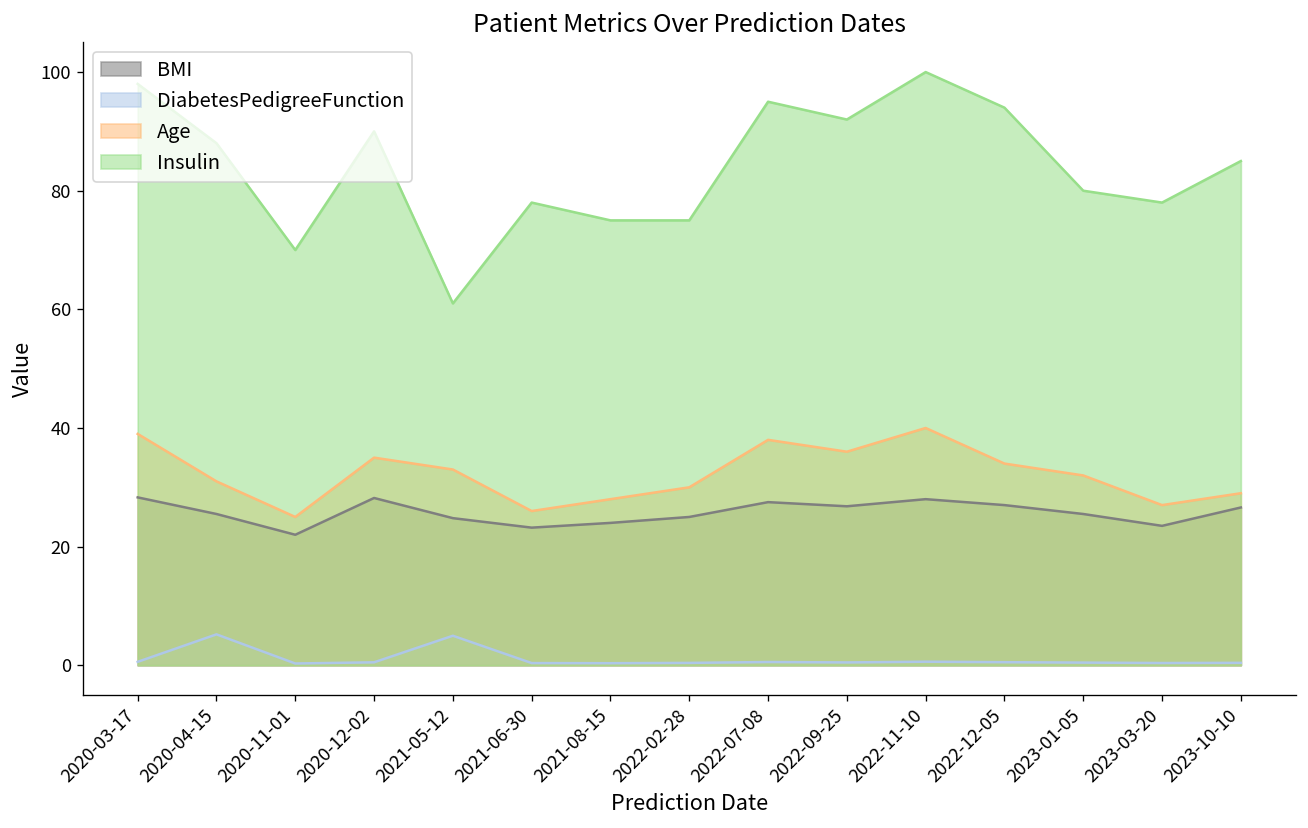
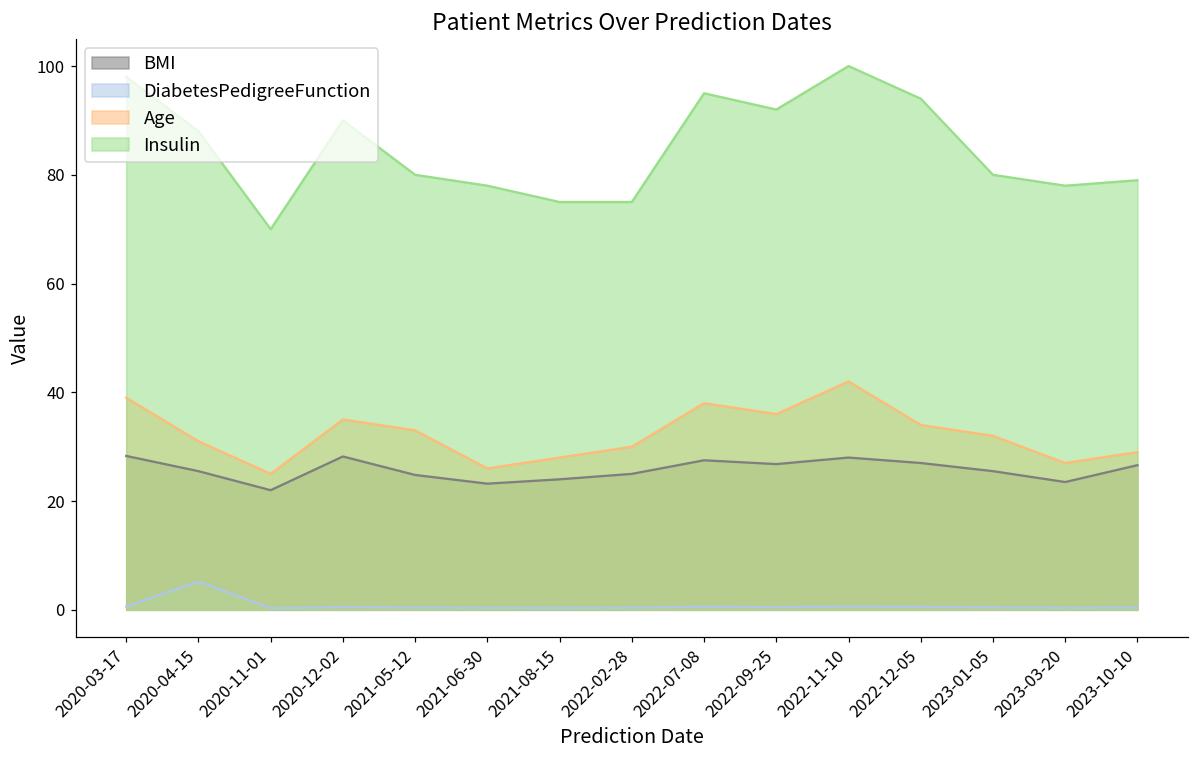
DiabetesPedigreeFunction, 2021-05-12: 5 -> 0
Insulin, 2021-05-12: 61 -> 80
Age, 2022-11-10: 40 -> 42
Insulin, 2023-10-10: 85 -> 79
